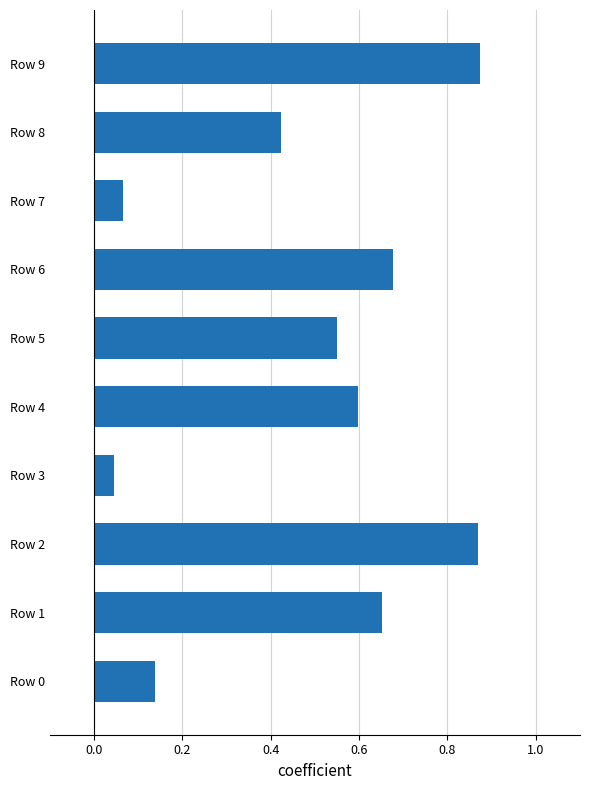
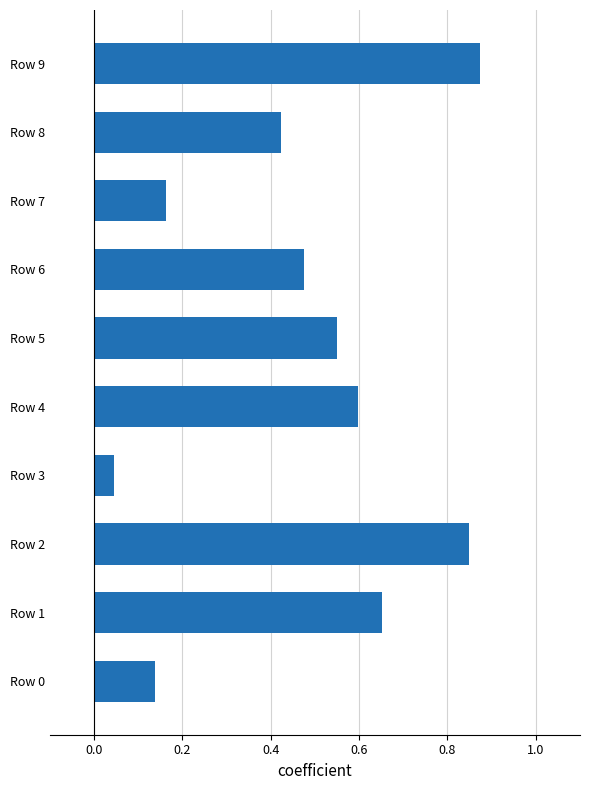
Row 7: 0.07 -> 0.16
Row 6: 0.68 -> 0.48
Row 2: 0.87 -> 0.85
